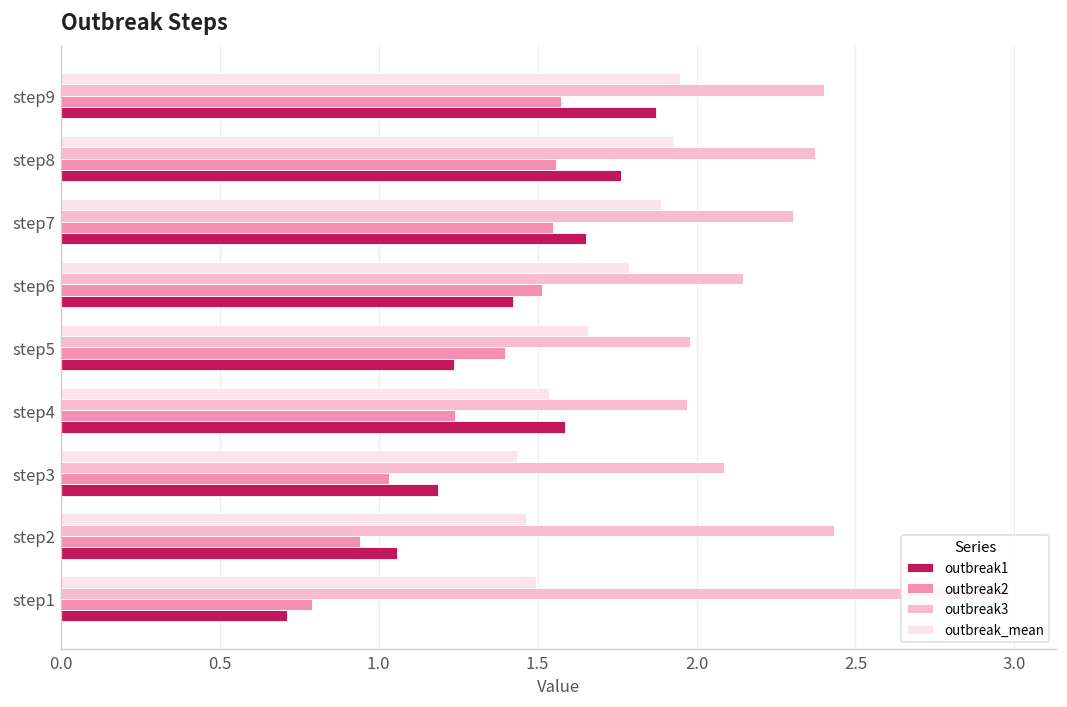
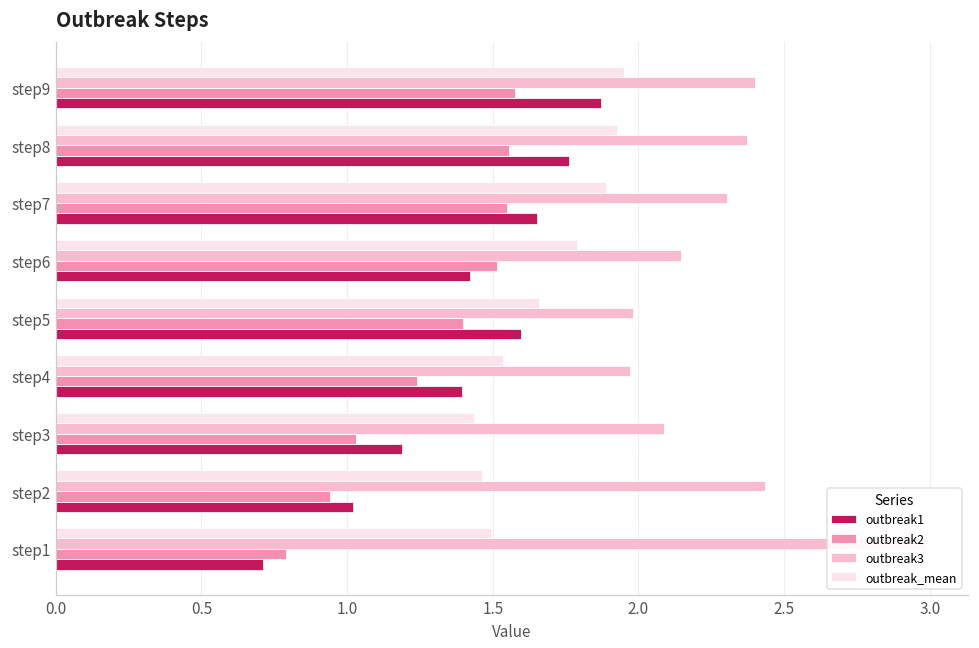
outbreak1, step5: 1.24 -> 1.60
outbreak1, step4: 1.59 -> 1.39
outbreak1, step2: 1.06 -> 1.02
